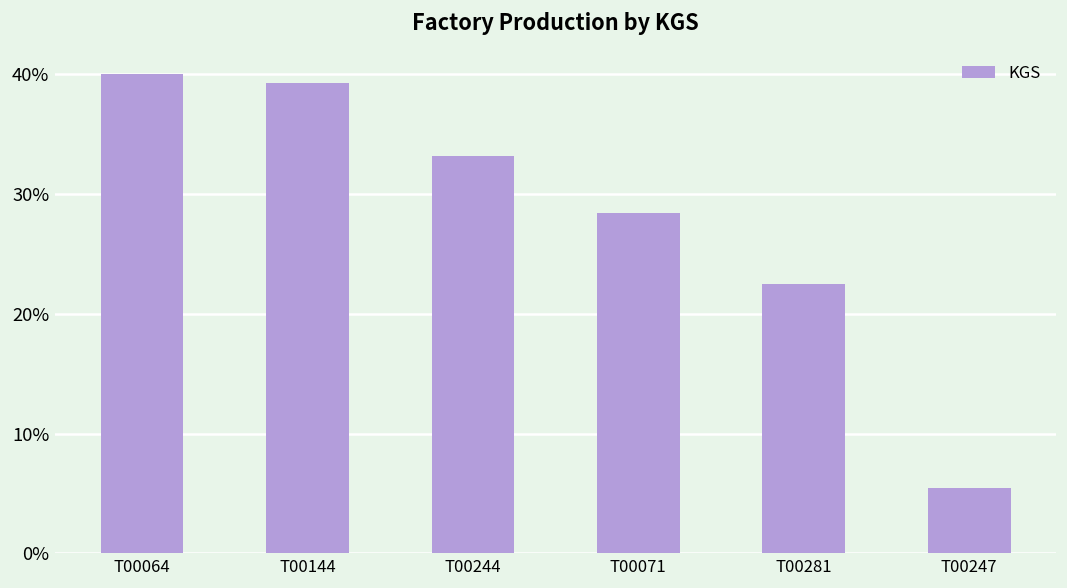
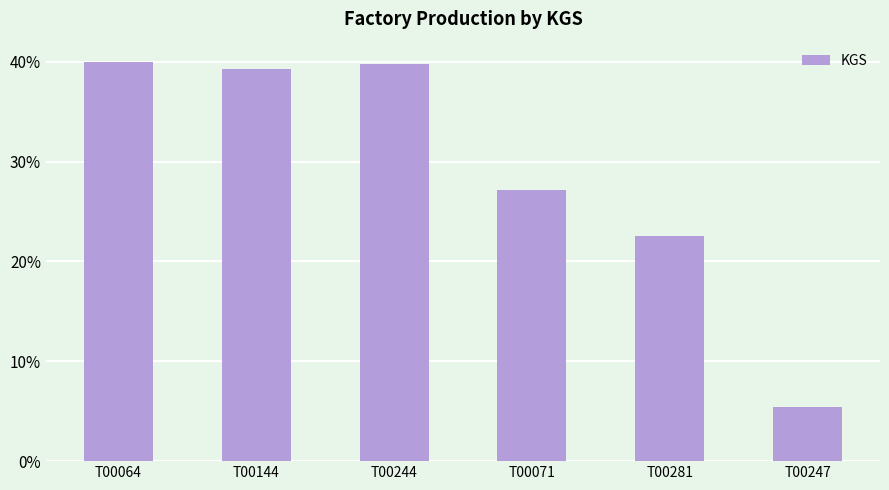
T00244: 33% -> 40%
T00071: 28% -> 27%
